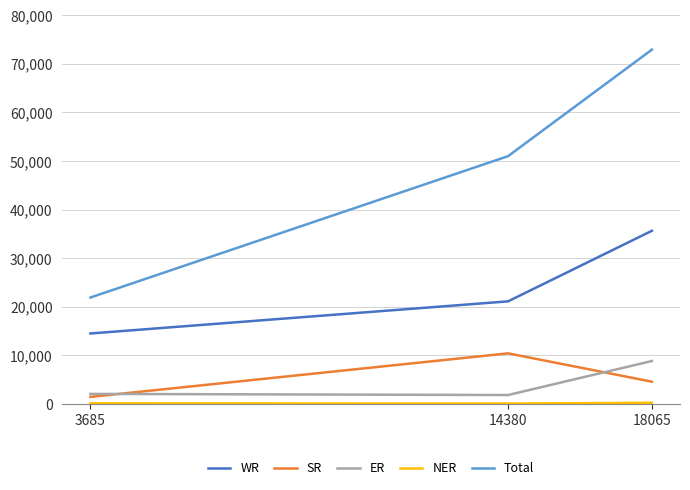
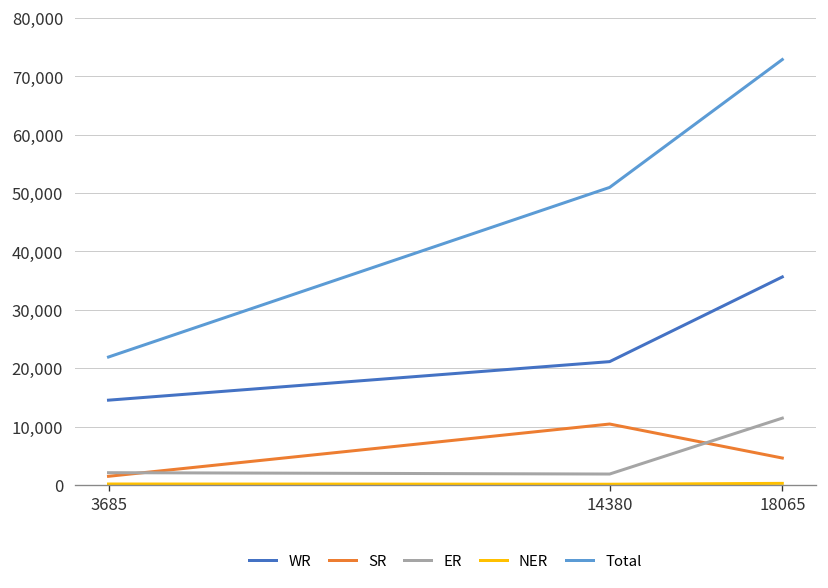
ER, 18065: 9,000 -> 11,000
